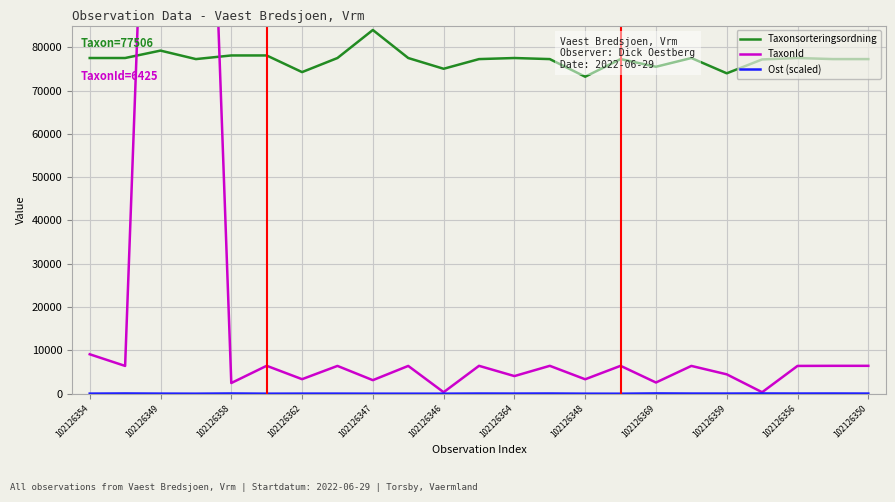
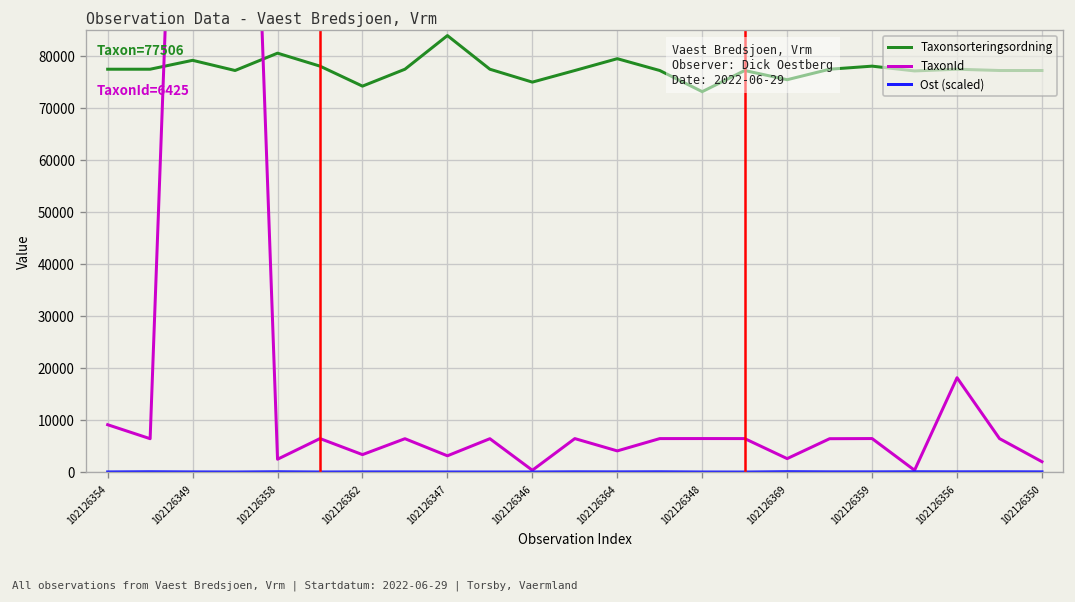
Taxonsorteringsordning, 102126358: 78000 -> 81000
Taxonsorteringsordning, 102126364: 78000 -> 80000
TaxonId, 102126348: 3000 -> 6000
Taxonsorteringsordning, 102126359: 74000 -> 78000
TaxonId, 102126359: 4000 -> 6000
TaxonId, 102126356: 6000 -> 18000
TaxonId, 102126350: 6000 -> 2000
